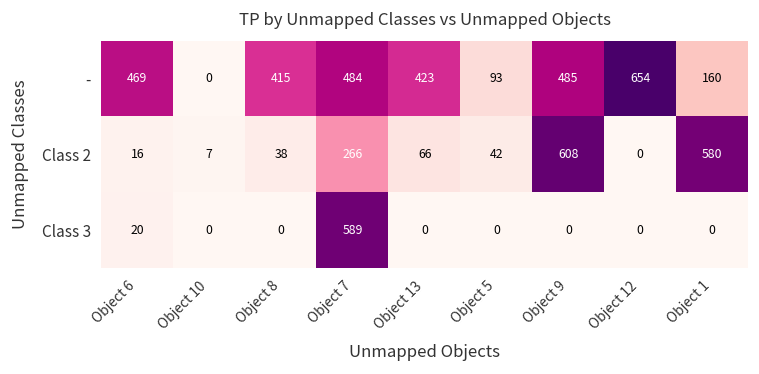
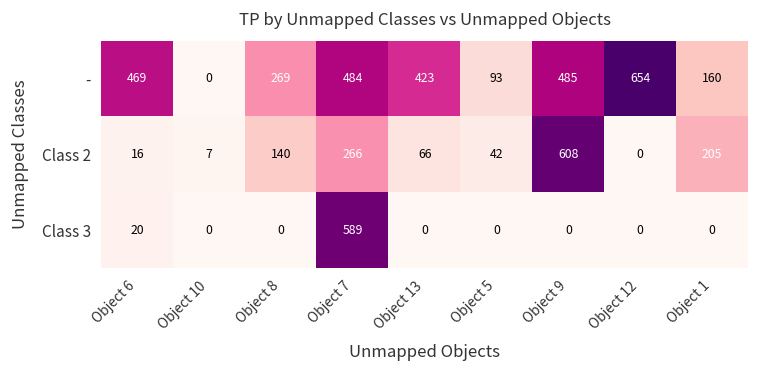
-, Object 8: 415 -> 269
Class 2, Object 8: 38 -> 140
Class 2, Object 1: 580 -> 205
